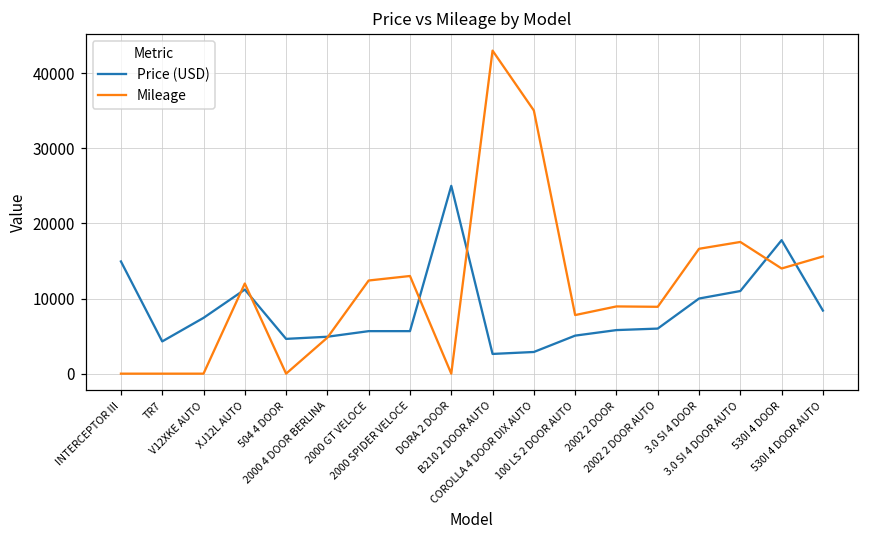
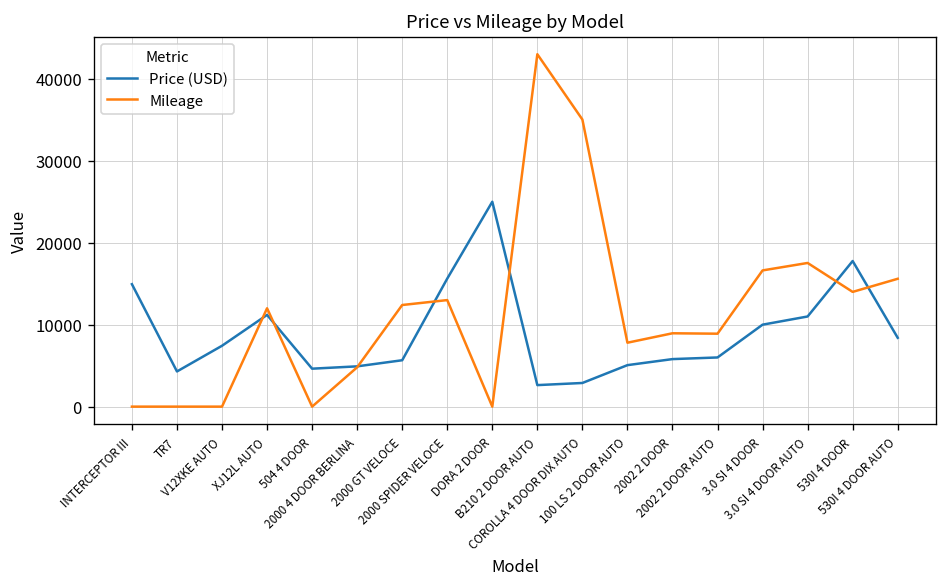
Price (USD), 2000 SPIDER VELOCE: 6000 -> 16000
